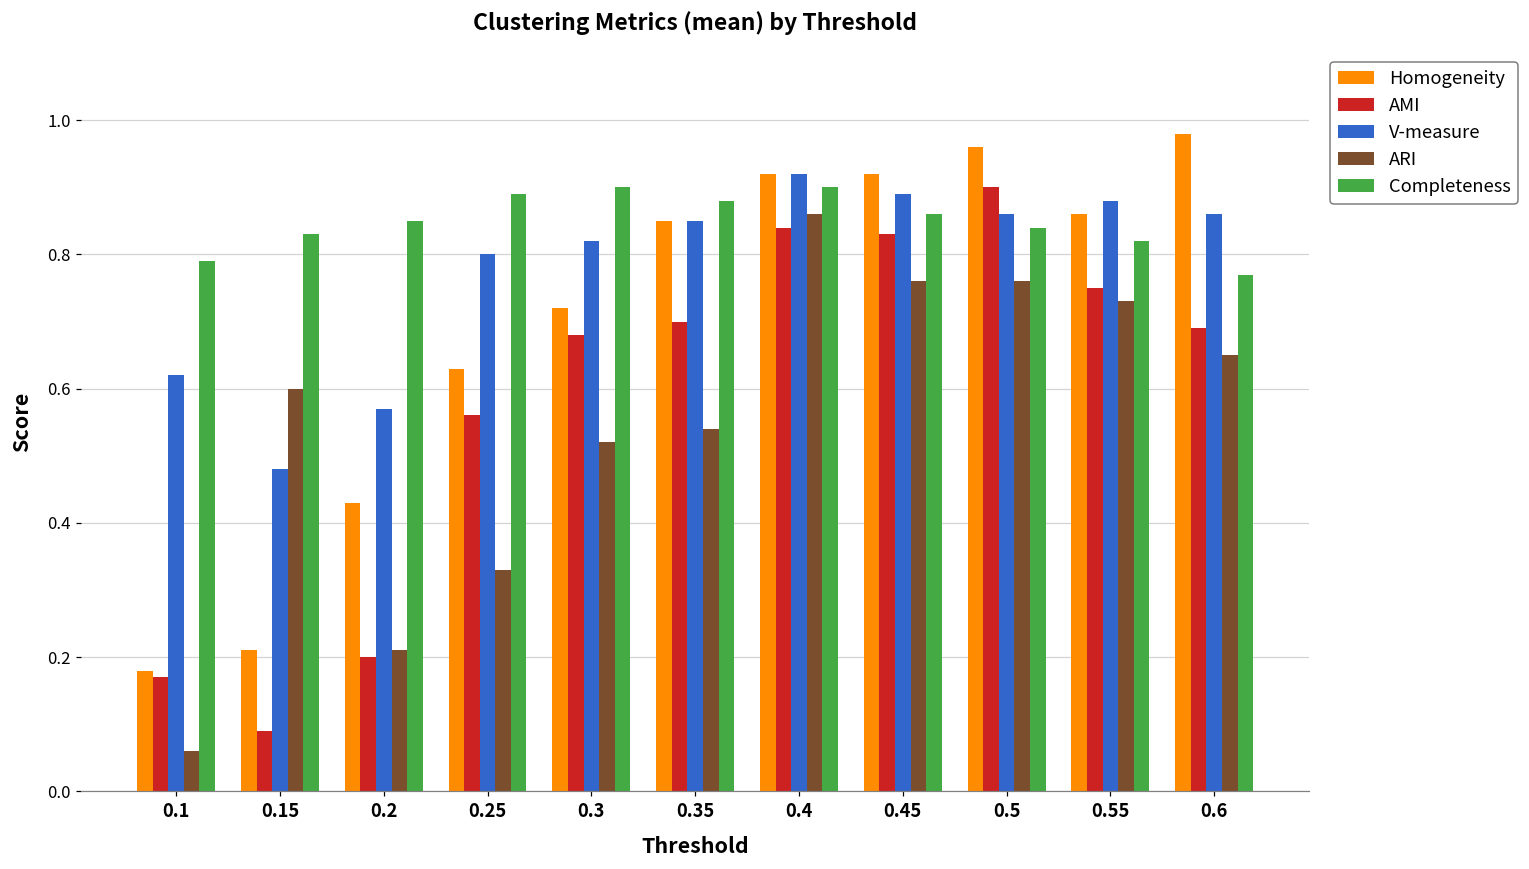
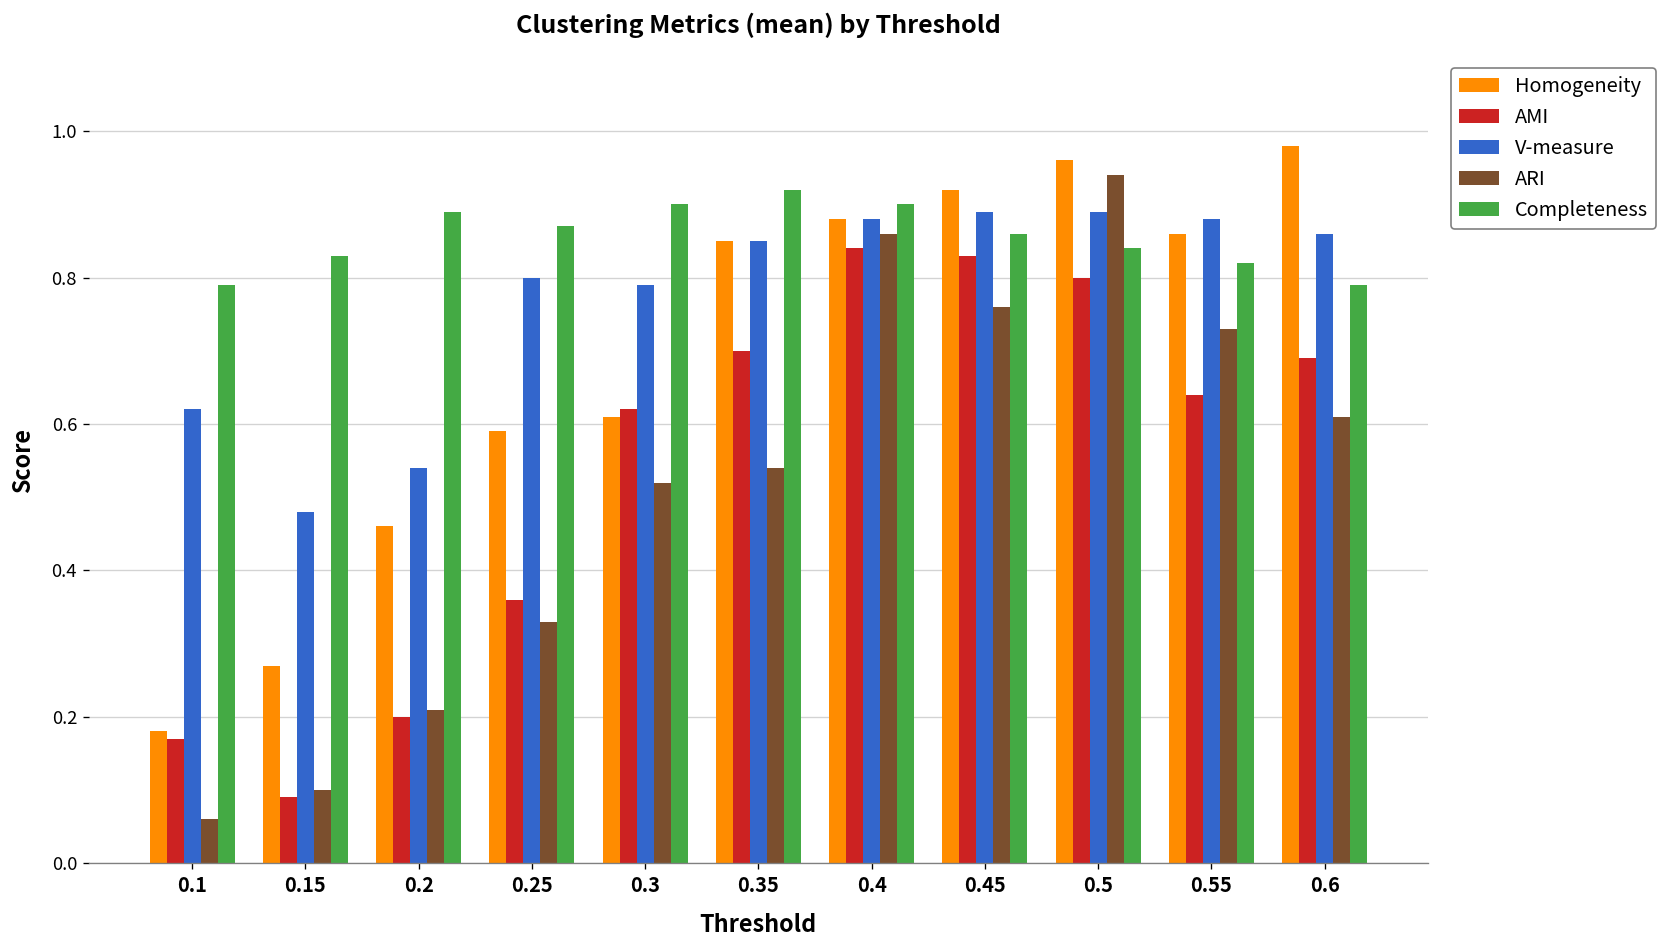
Homogeneity, 0.15: 0.21 -> 0.27
ARI, 0.15: 0.6 -> 0.1
Homogeneity, 0.2: 0.43 -> 0.46
V-measure, 0.2: 0.57 -> 0.54
Completeness, 0.2: 0.85 -> 0.89
Homogeneity, 0.25: 0.63 -> 0.59
AMI, 0.25: 0.56 -> 0.36
Completeness, 0.25: 0.89 -> 0.87
Homogeneity, 0.3: 0.72 -> 0.61
AMI, 0.3: 0.68 -> 0.62
V-measure, 0.3: 0.82 -> 0.79
Completeness, 0.35: 0.88 -> 0.92
Homogeneity, 0.4: 0.92 -> 0.88
V-measure, 0.4: 0.92 -> 0.88
AMI, 0.5: 0.9 -> 0.8
V-measure, 0.5: 0.86 -> 0.89
ARI, 0.5: 0.76 -> 0.94
AMI, 0.55: 0.75 -> 0.64
ARI, 0.6: 0.65 -> 0.61
Completeness, 0.6: 0.77 -> 0.79
